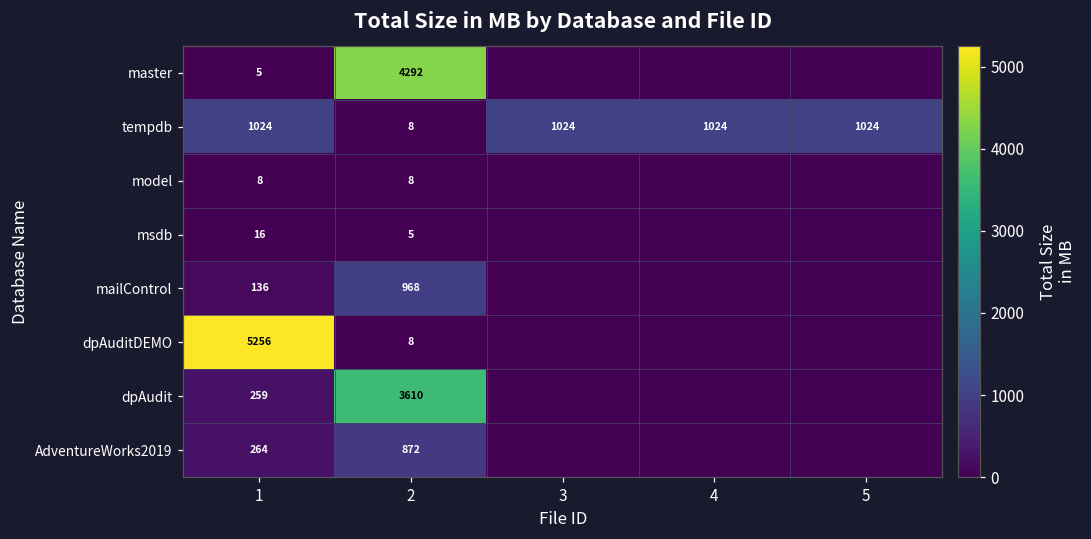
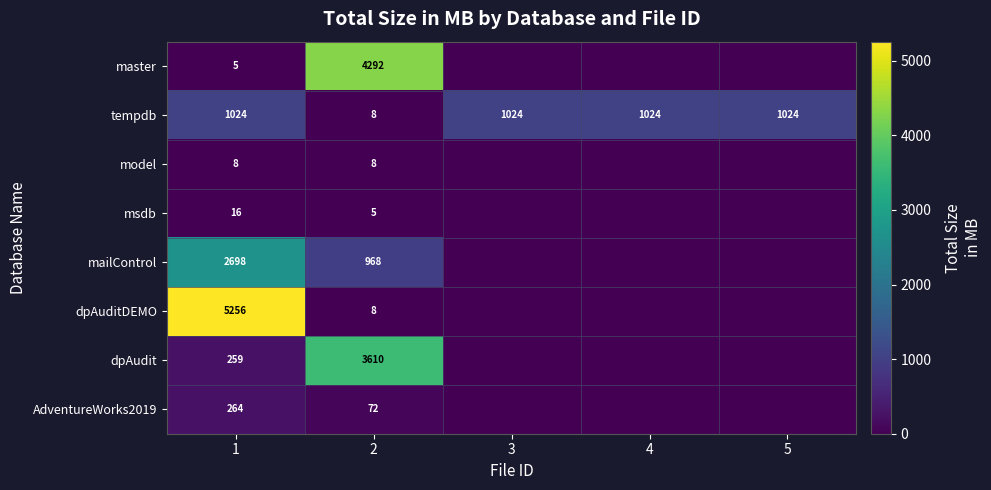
mailControl, 1: 136 -> 2698
AdventureWorks2019, 2: 872 -> 72
